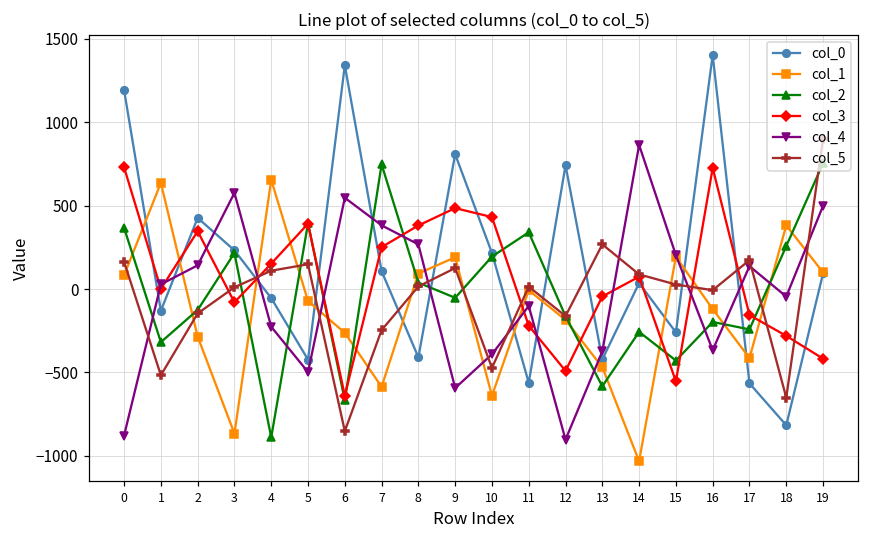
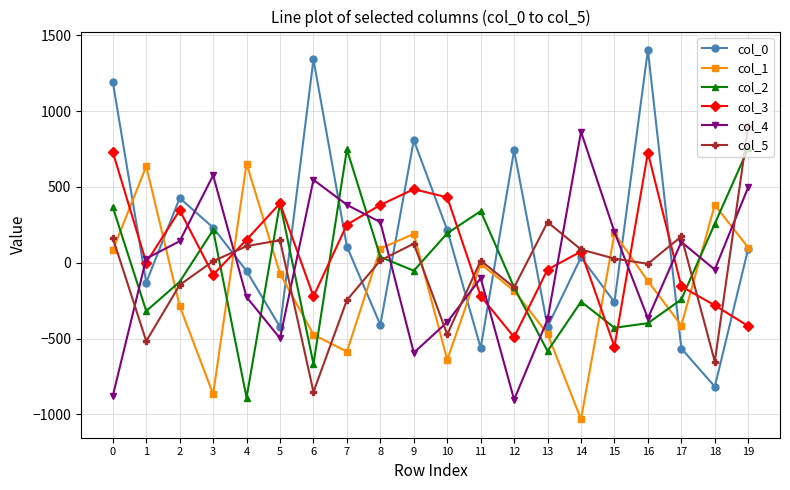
col_1, 6: -260 -> -470
col_3, 6: -640 -> -220
col_2, 16: -200 -> -400
